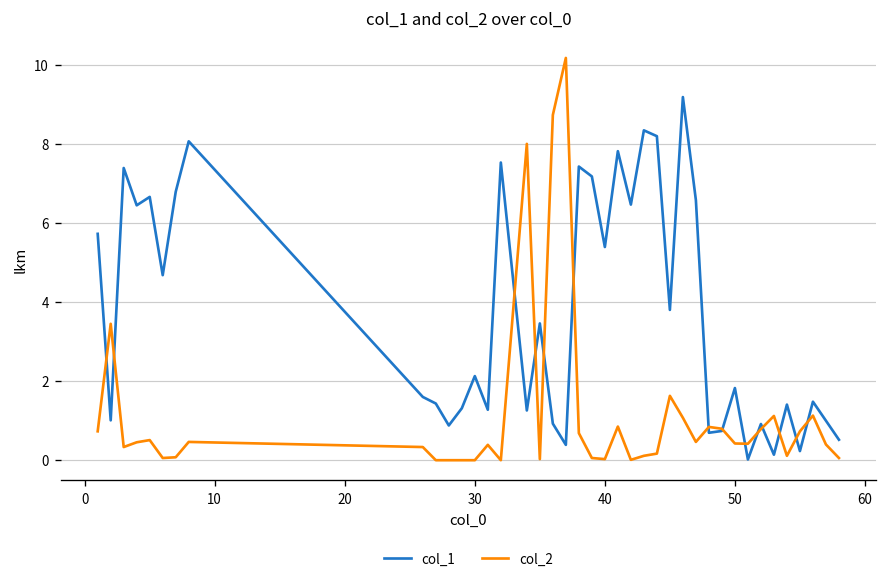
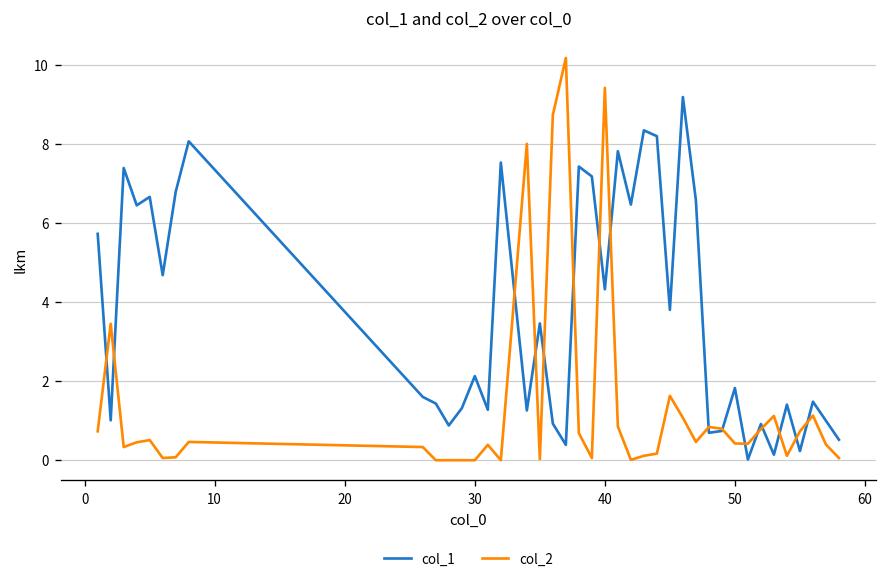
col_1, 40: 5.4 -> 4.3
col_2, 40: 0.0 -> 9.4
